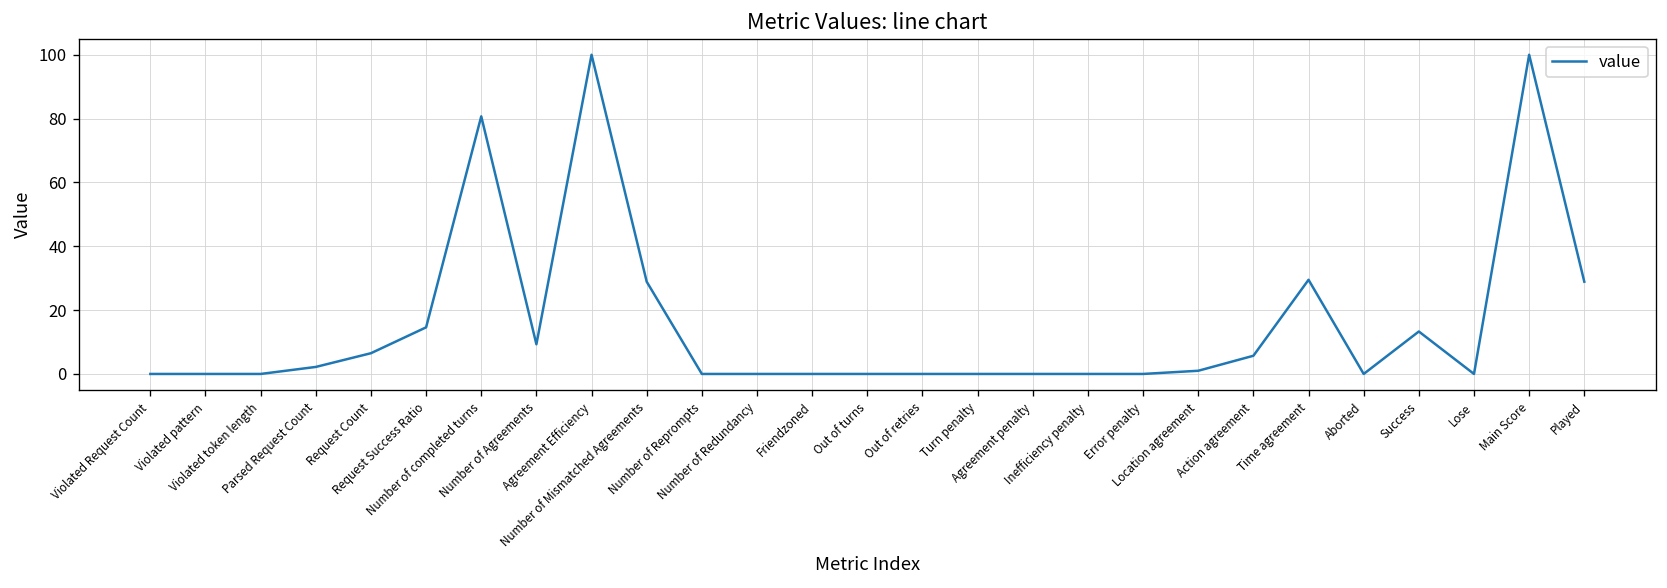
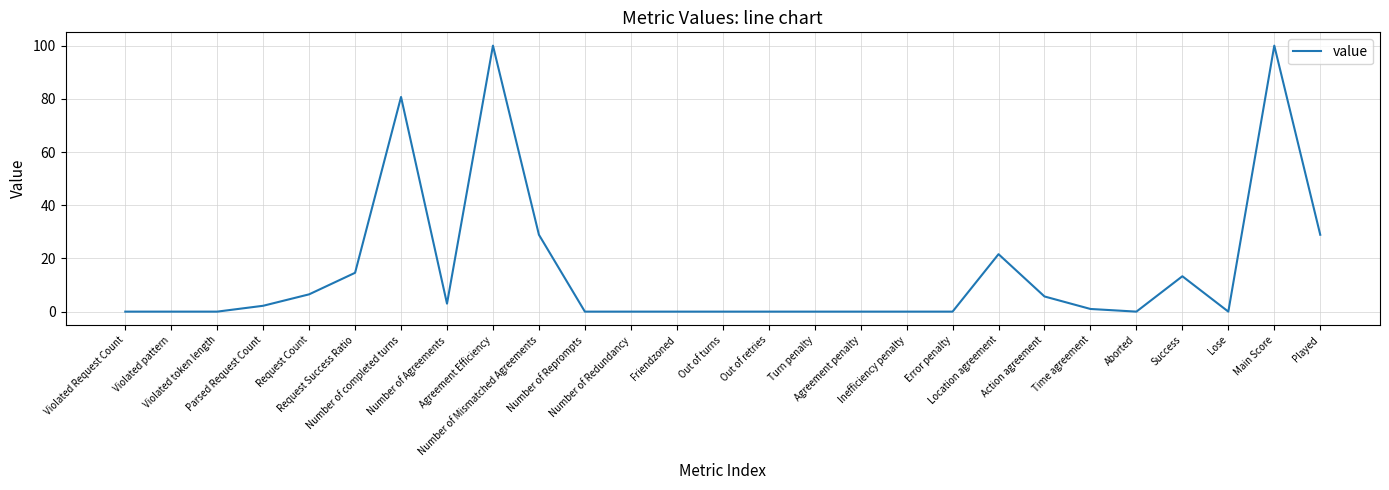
Number of Agreements: 9 -> 3
Location agreement: 1 -> 22
Time agreement: 30 -> 1
